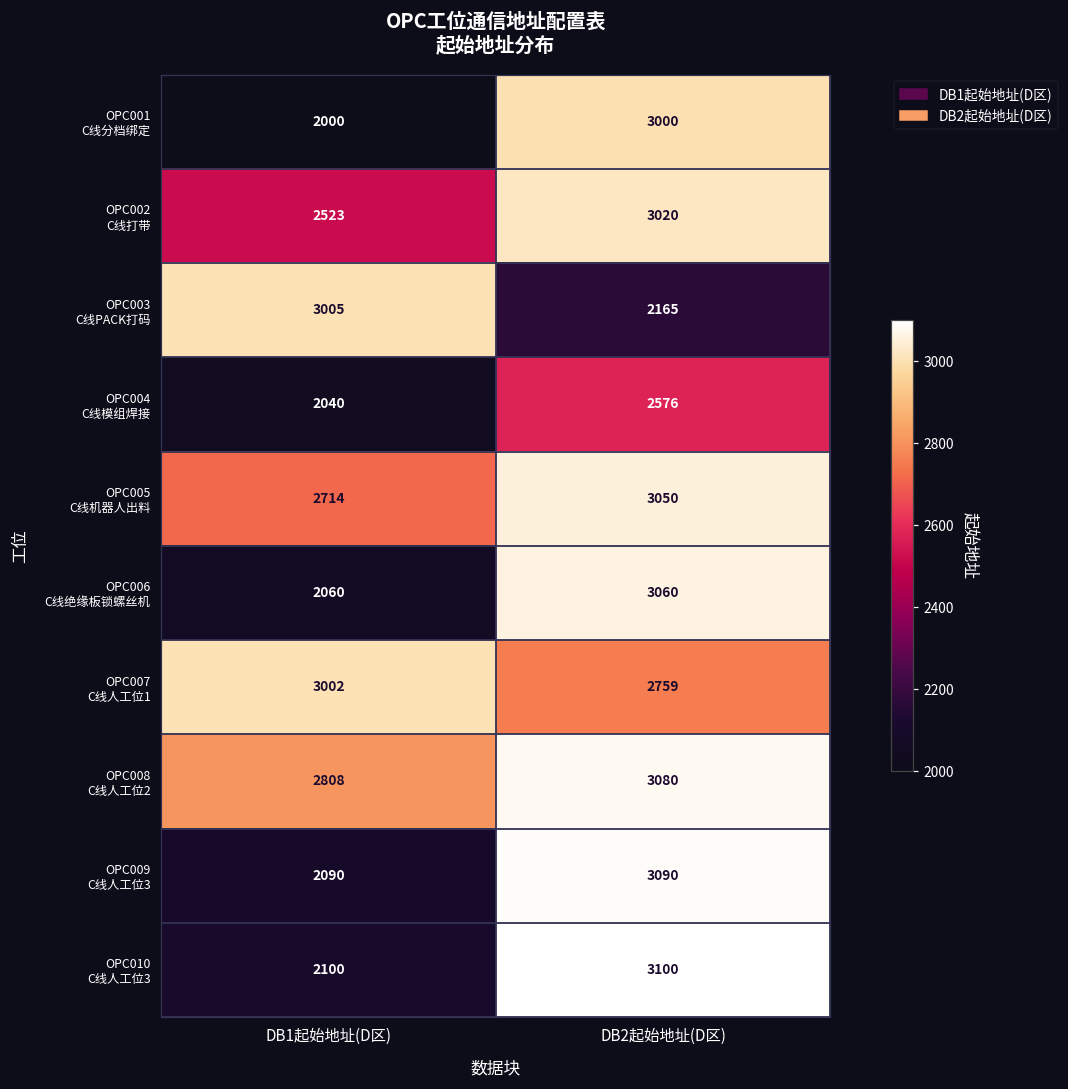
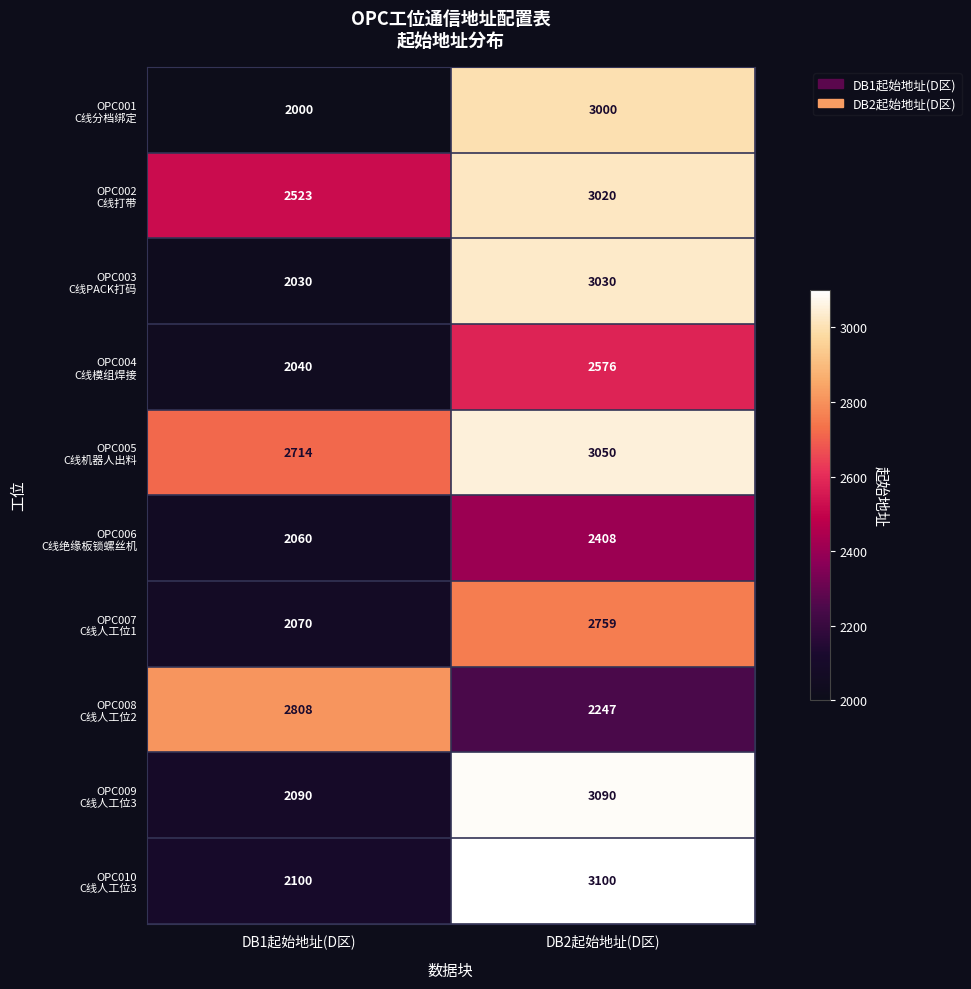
OPC003 C线PACK打码, DB1起始地址(D区): 3005 -> 2030
OPC003 C线PACK打码, DB2起始地址(D区): 2165 -> 3030
OPC006 C线绝缘板锁螺丝机, DB2起始地址(D区): 3060 -> 2408
OPC007 C线人工位1, DB1起始地址(D区): 3002 -> 2070
OPC008 C线人工位2, DB2起始地址(D区): 3080 -> 2247
